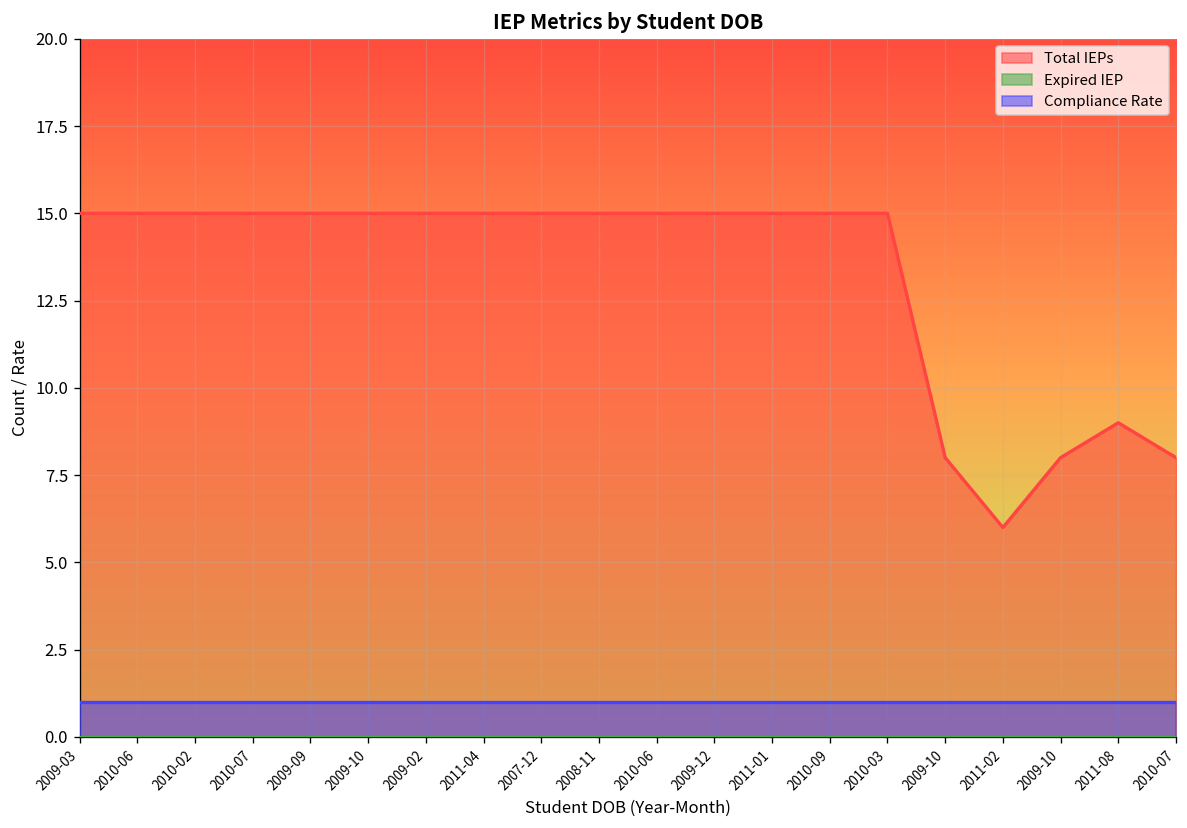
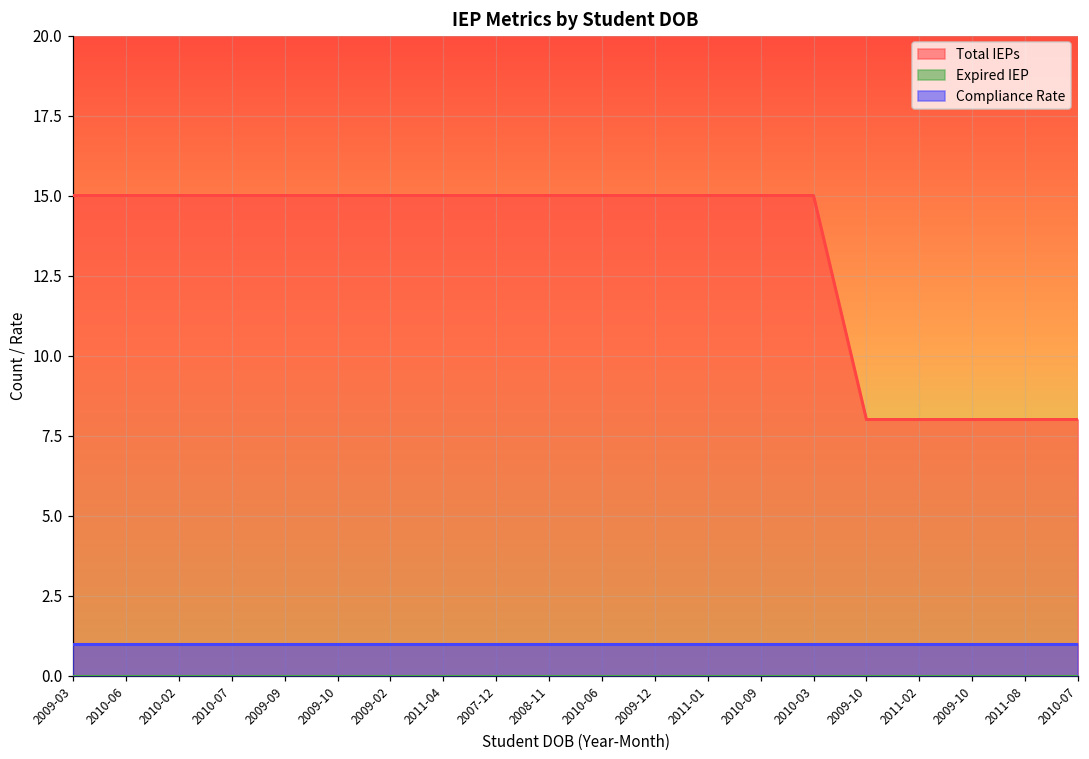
Total IEPs, 2011-02: 6 -> 8
Total IEPs, 2011-08: 9 -> 8
